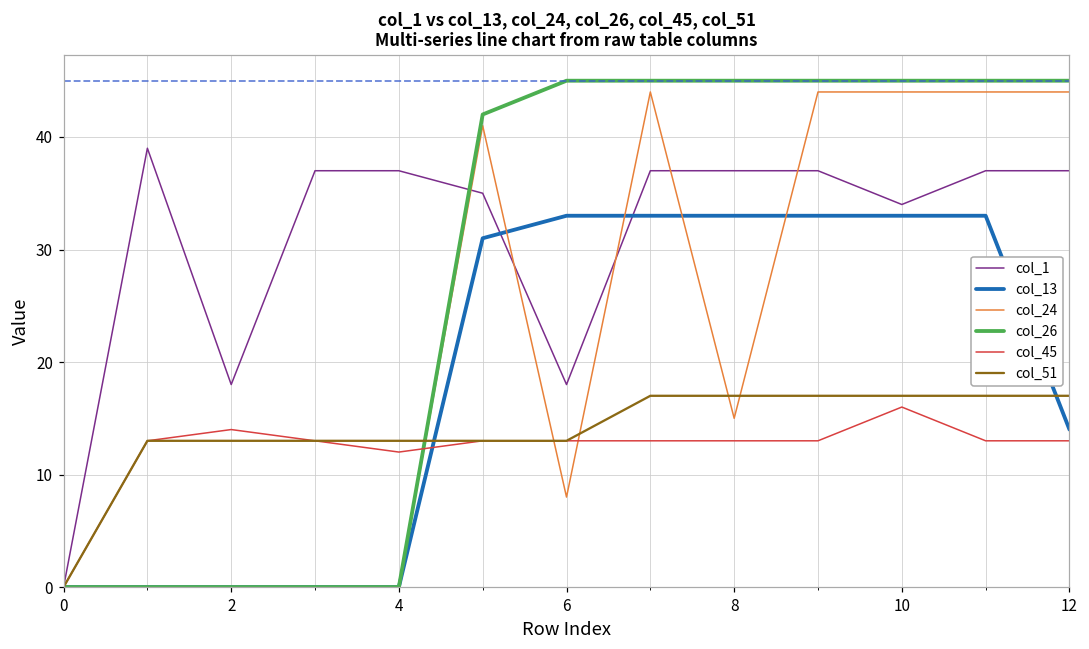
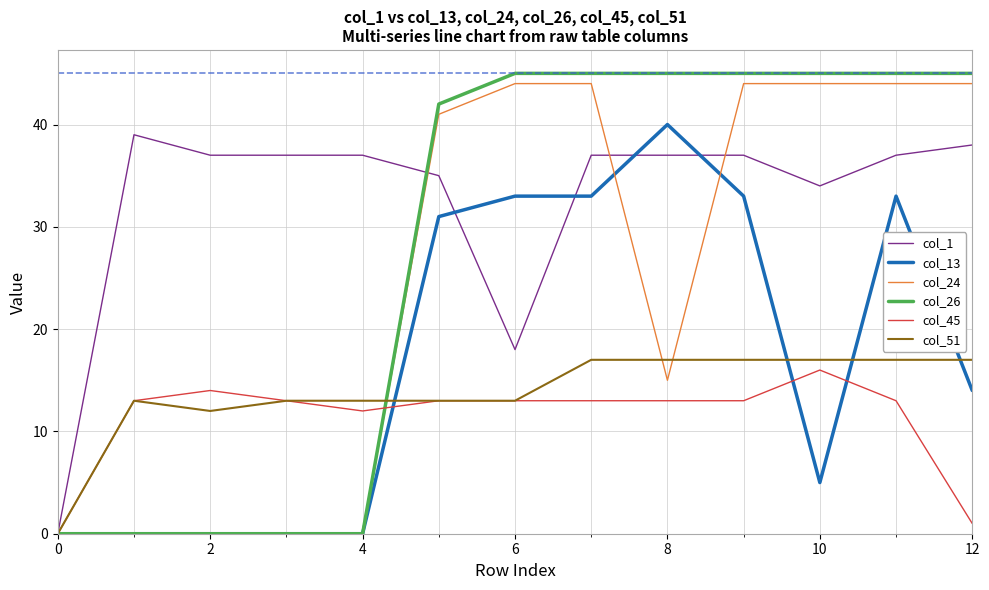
col_1, 2: 18 -> 37
col_51, 2: 13 -> 12
col_24, 6: 8 -> 44
col_13, 8: 33 -> 40
col_13, 10: 33 -> 5
col_1, 12: 37 -> 38
col_45, 12: 13 -> 1
